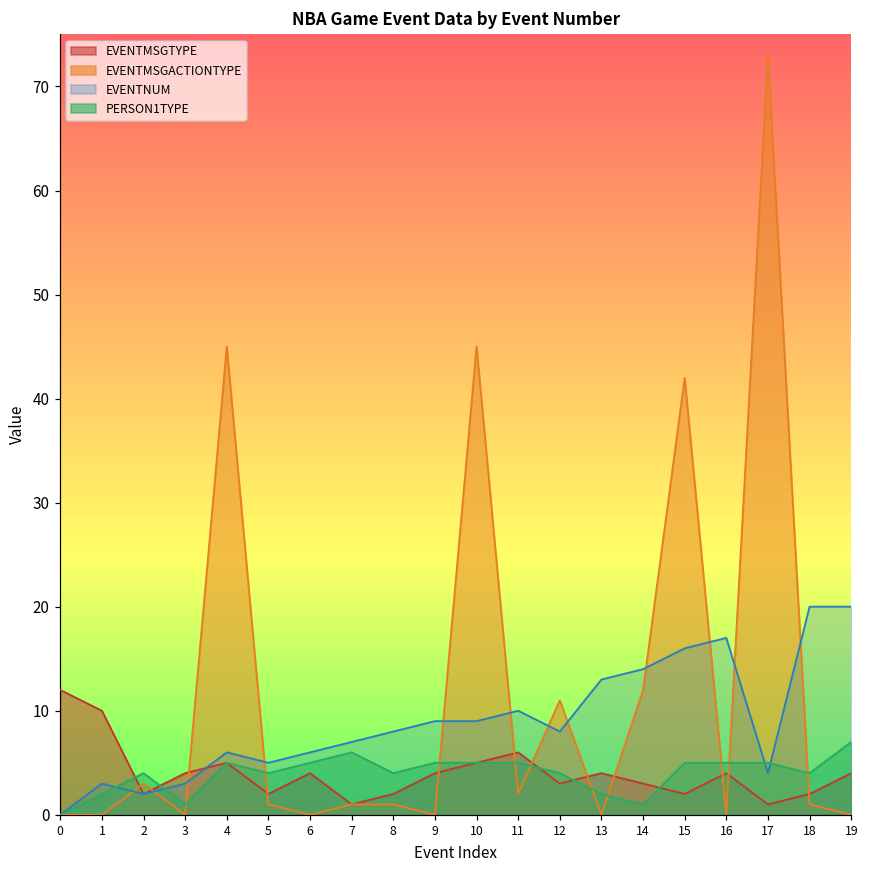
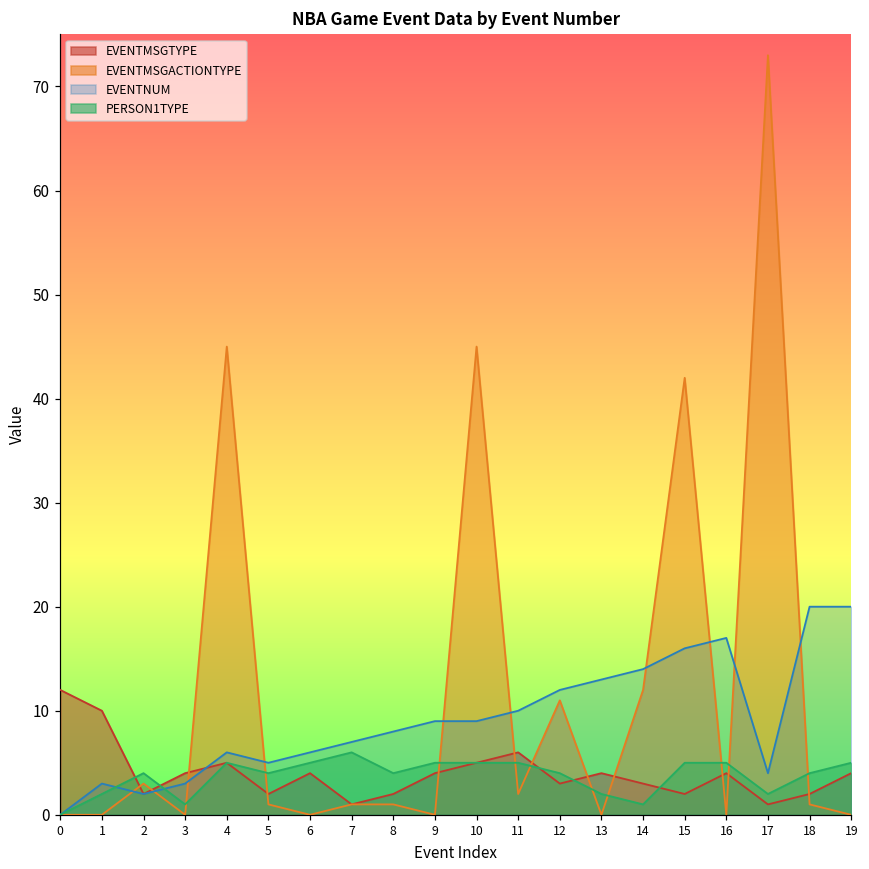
EVENTNUM, 12: 8 -> 12
PERSON1TYPE, 17: 5 -> 2
PERSON1TYPE, 19: 7 -> 5
